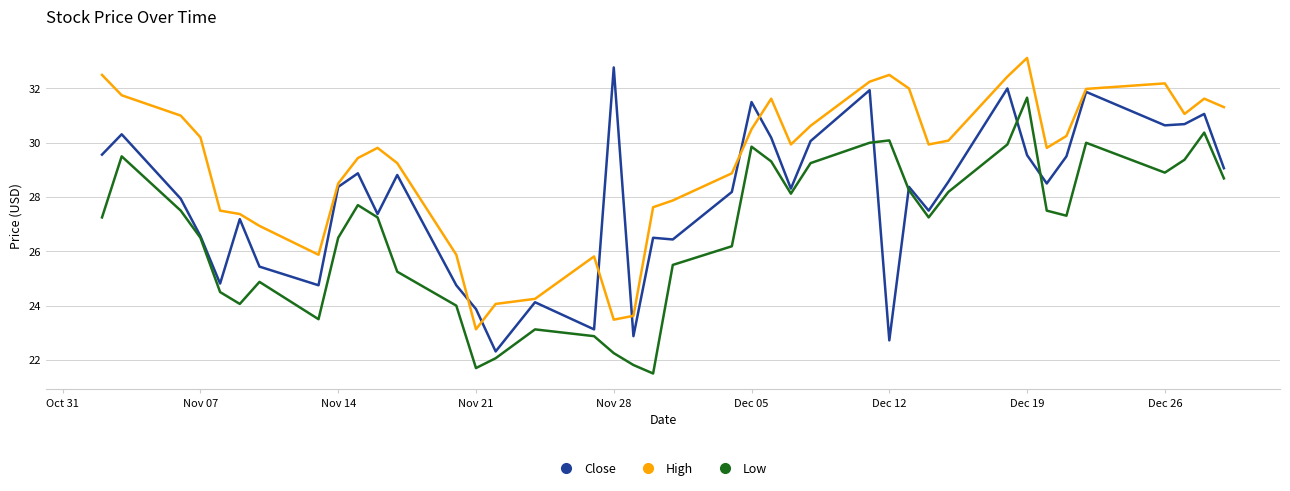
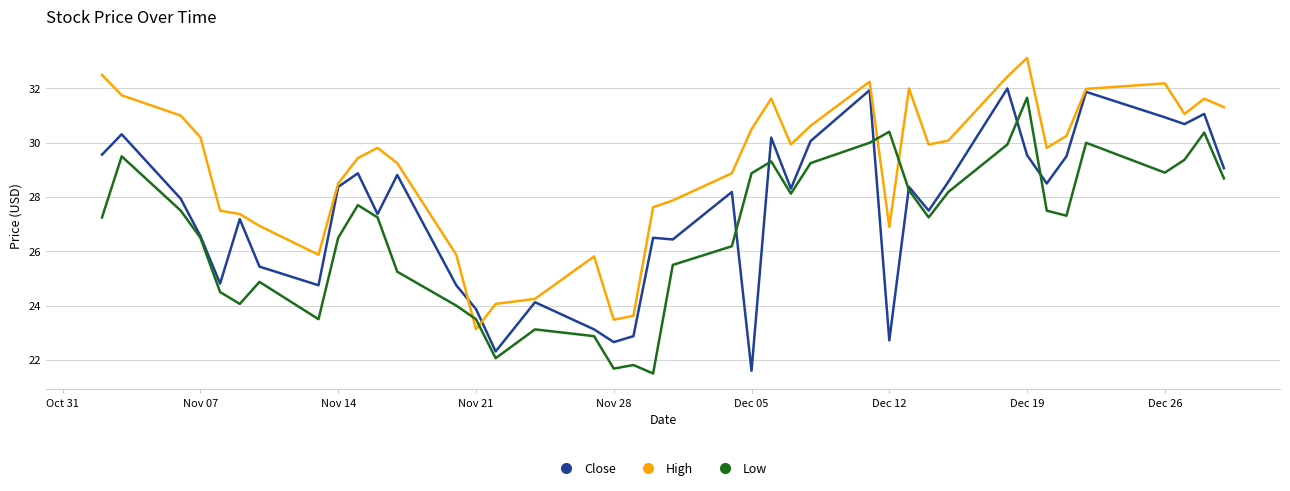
Low, Nov 21: 21.7 -> 23.5
Close, Nov 28: 32.8 -> 22.7
Low, Nov 28: 22.3 -> 21.7
Close, Dec 05: 31.5 -> 21.6
Low, Dec 05: 29.9 -> 28.9
High, Dec 12: 32.5 -> 26.9
Low, Dec 12: 30.1 -> 30.4
Close, Dec 26: 30.6 -> 30.9
